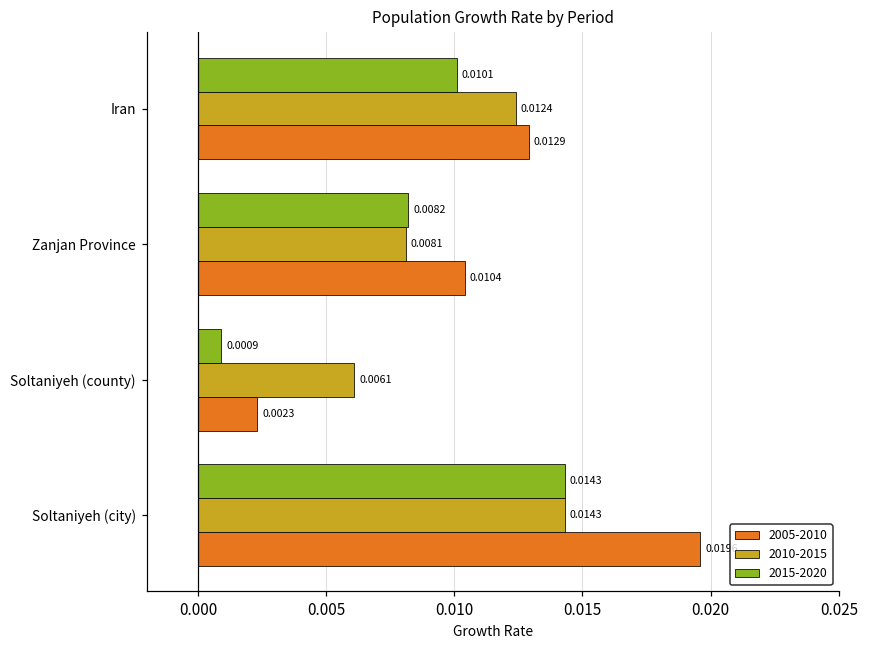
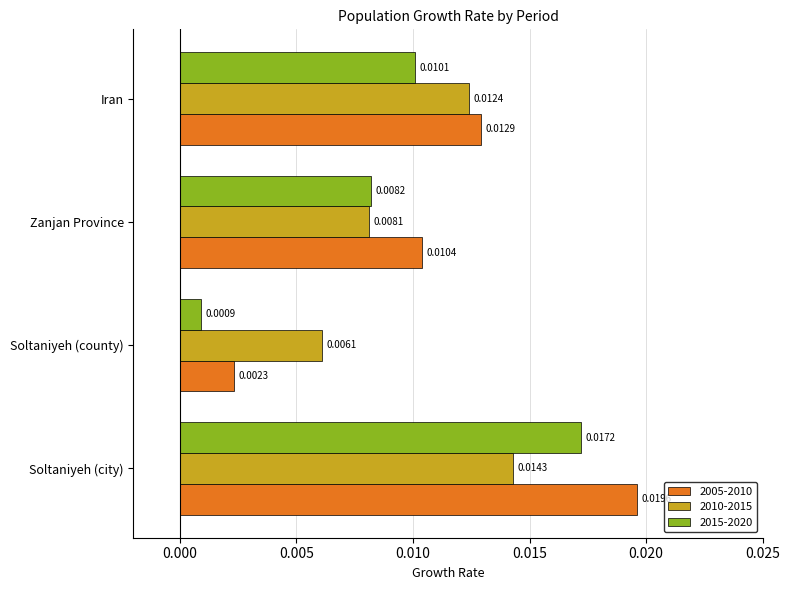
2015-2020, Soltaniyeh (city): 0.0143 -> 0.0172
